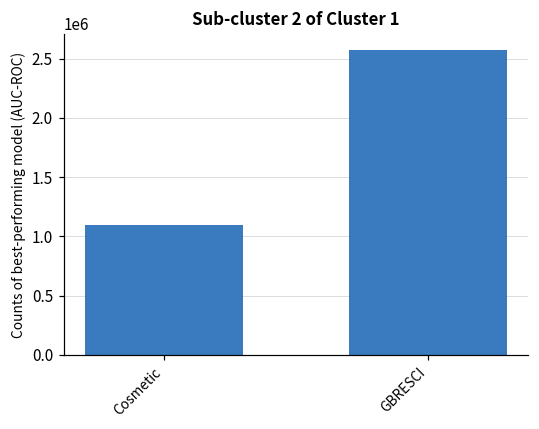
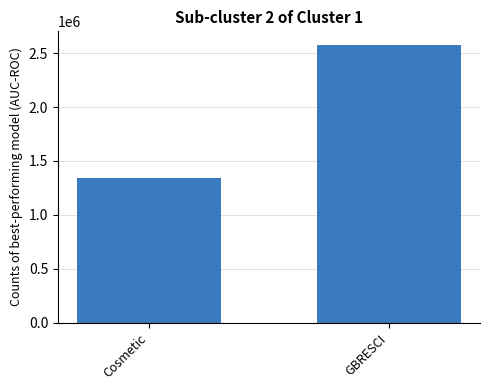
Cosmetic: 1100000 -> 1340000
